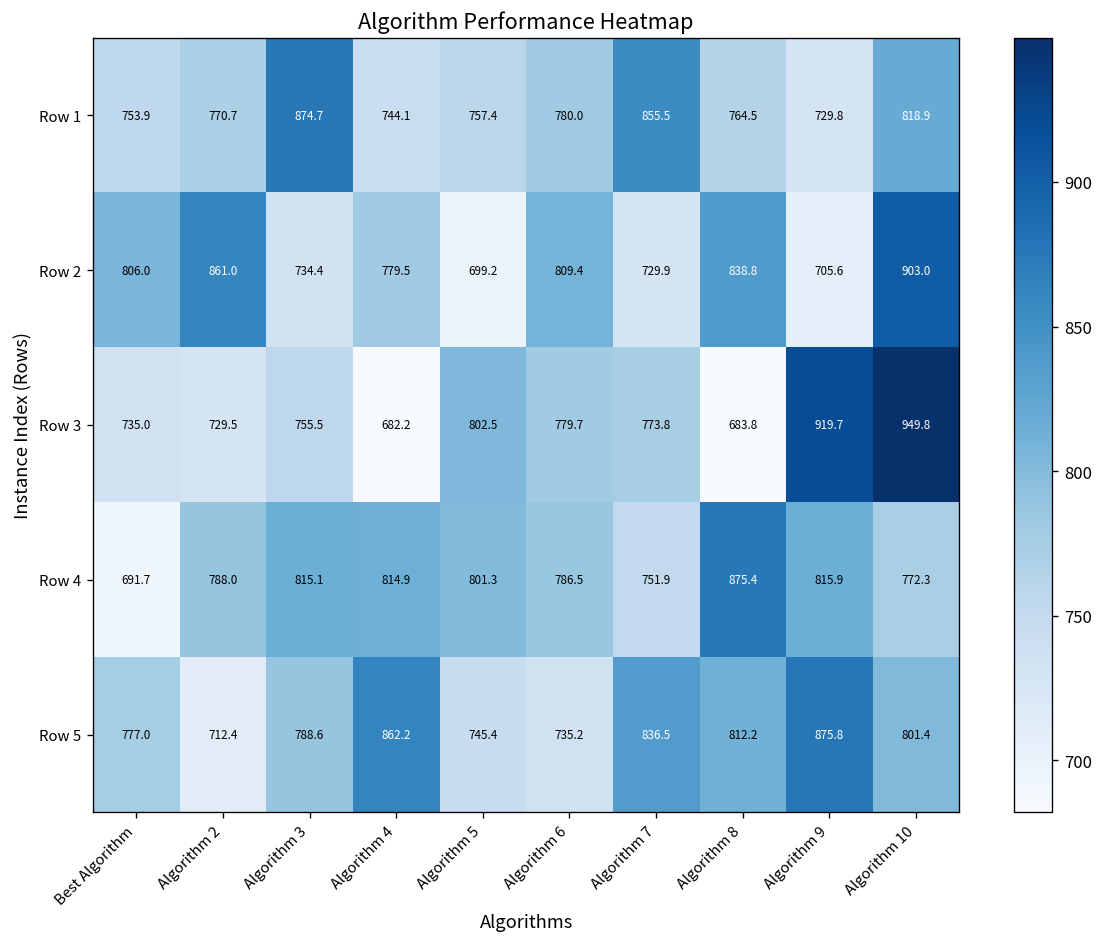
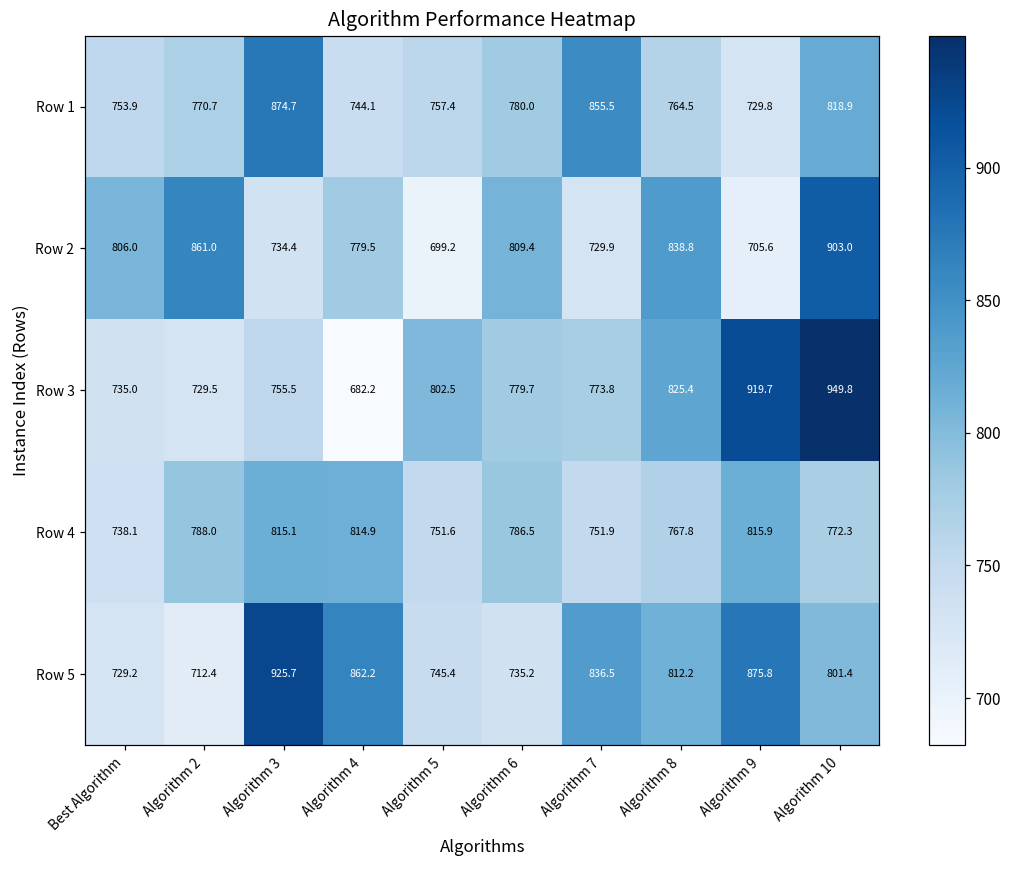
Row 3, Algorithm 8: 683.8 -> 825.4
Row 4, Best Algorithm: 691.7 -> 738.1
Row 4, Algorithm 5: 801.3 -> 751.6
Row 4, Algorithm 8: 875.4 -> 767.8
Row 5, Best Algorithm: 777.0 -> 729.2
Row 5, Algorithm 3: 788.6 -> 925.7
